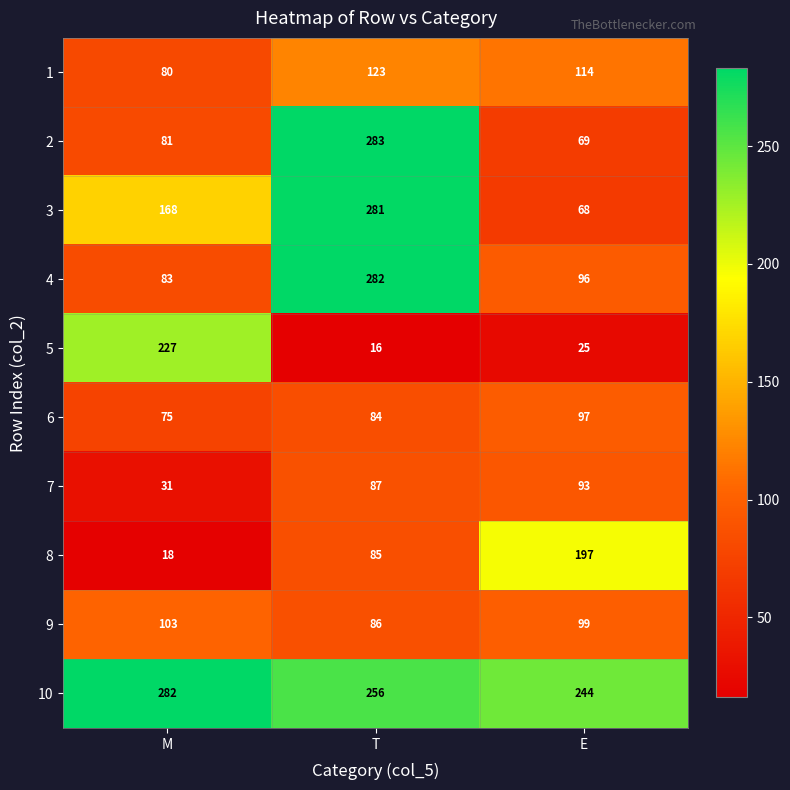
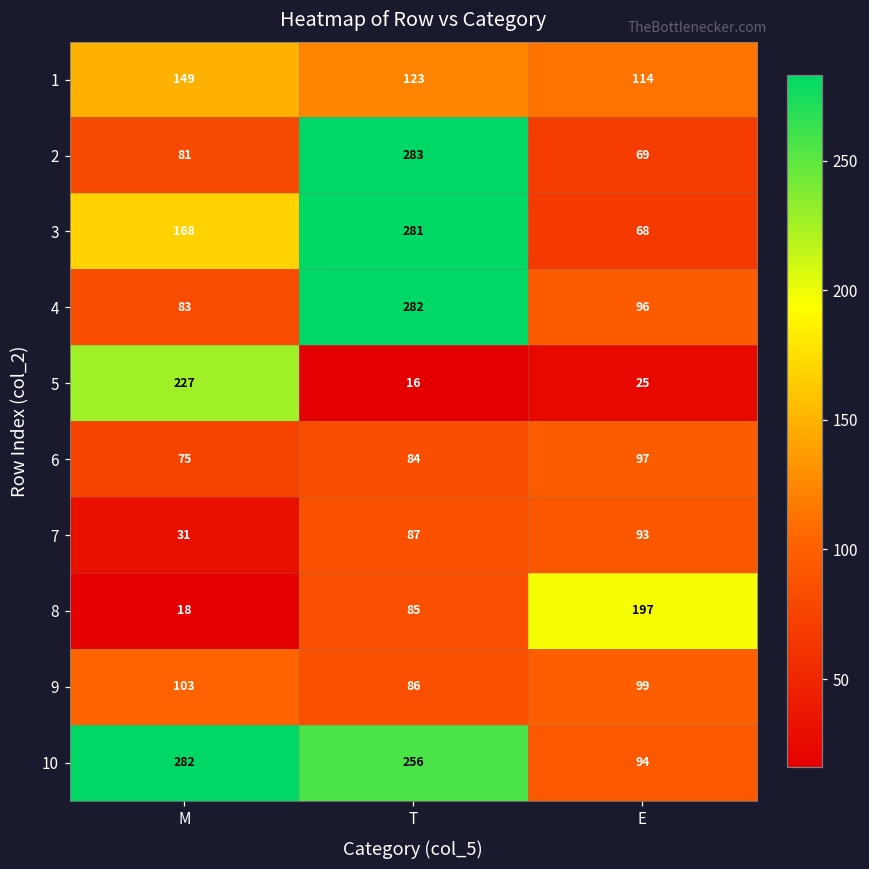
1, M: 80 -> 149
10, E: 244 -> 94
